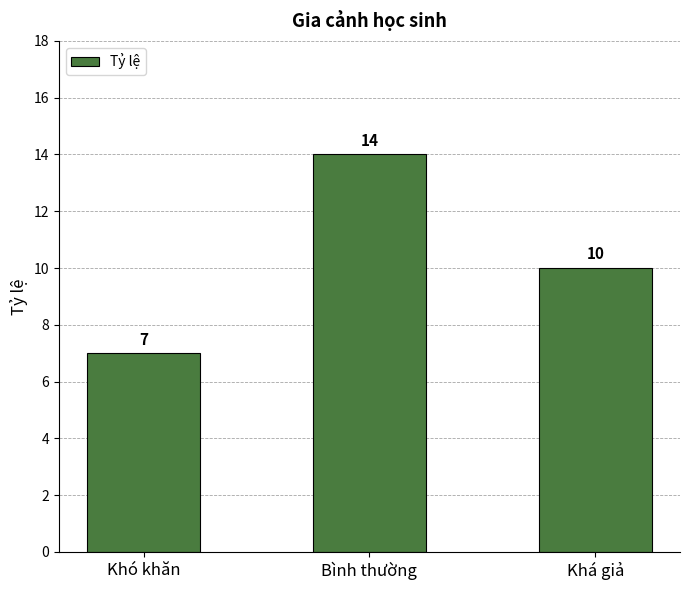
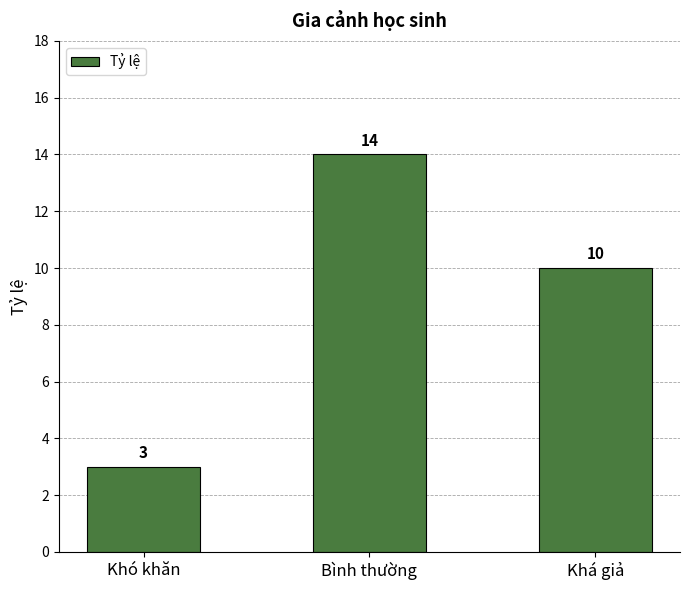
Khó khăn: 7 -> 3
